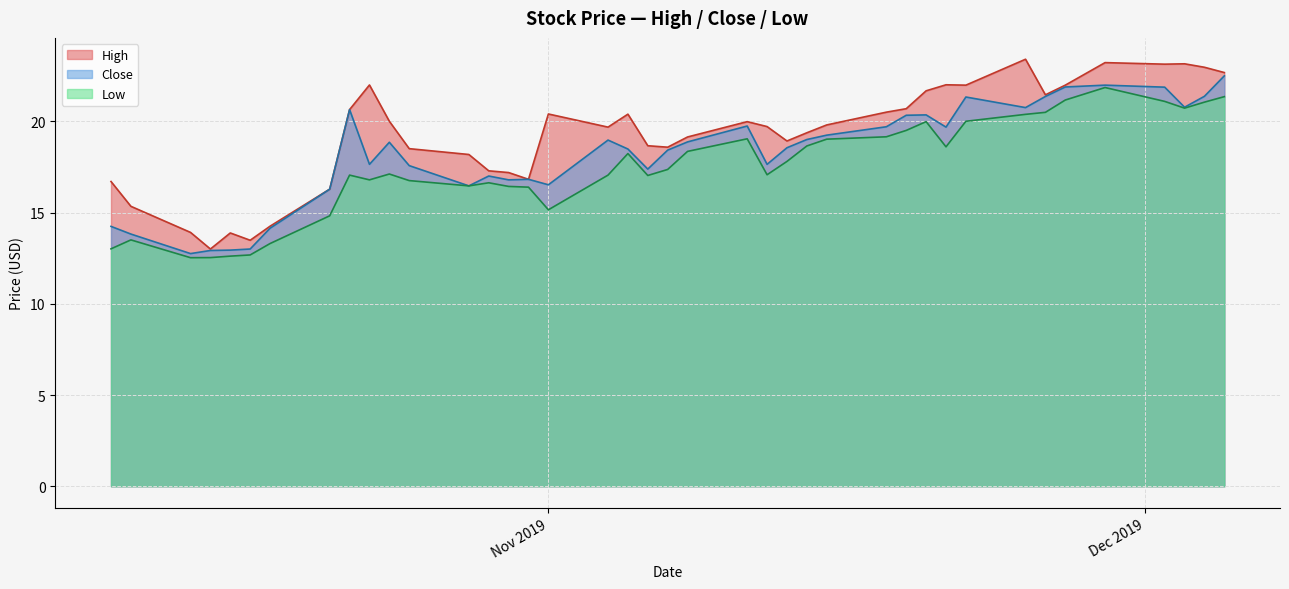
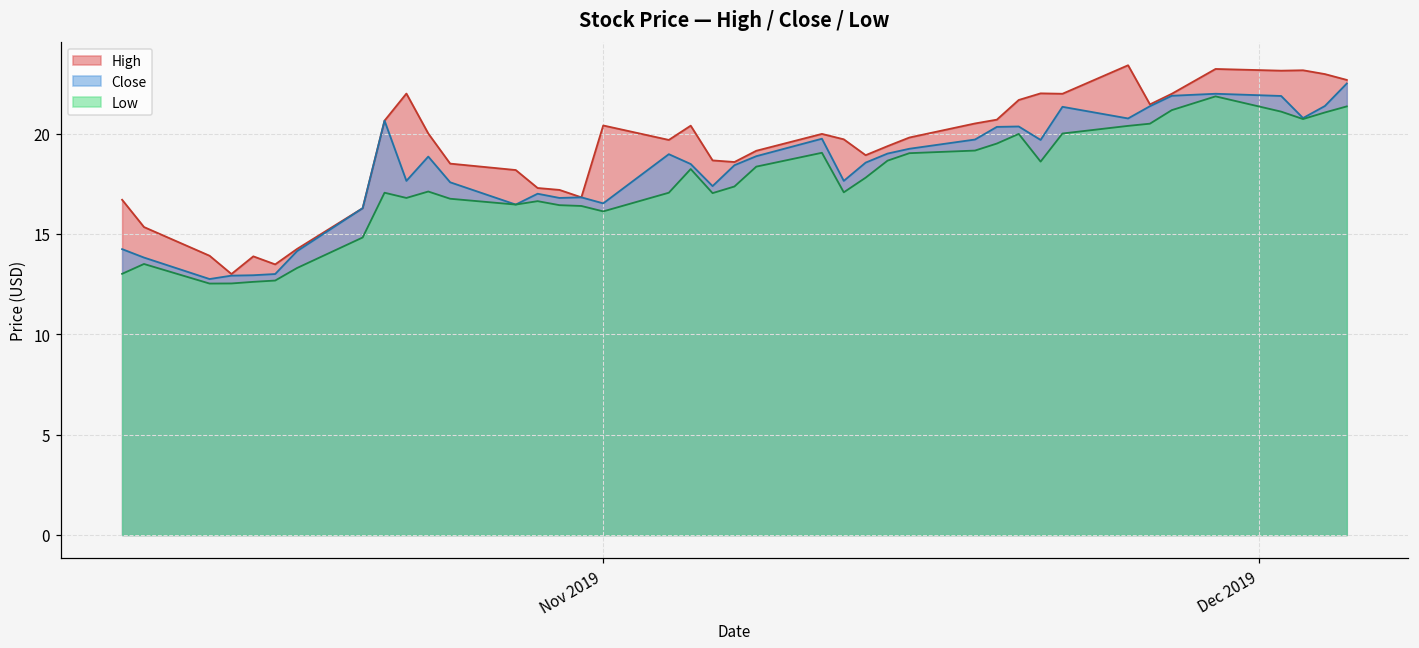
Low, Nov 2019: 15.2 -> 16.1
